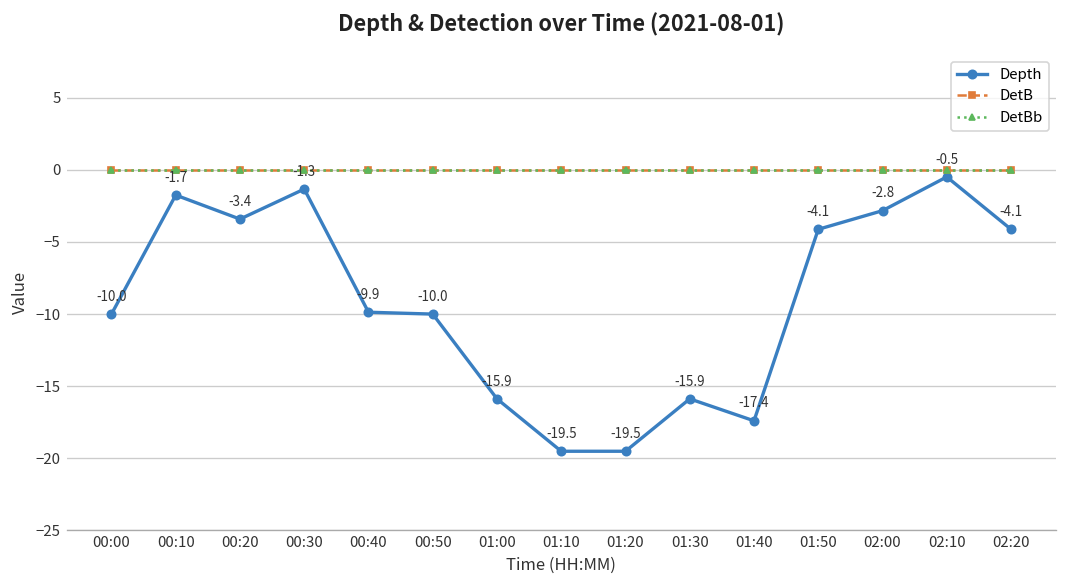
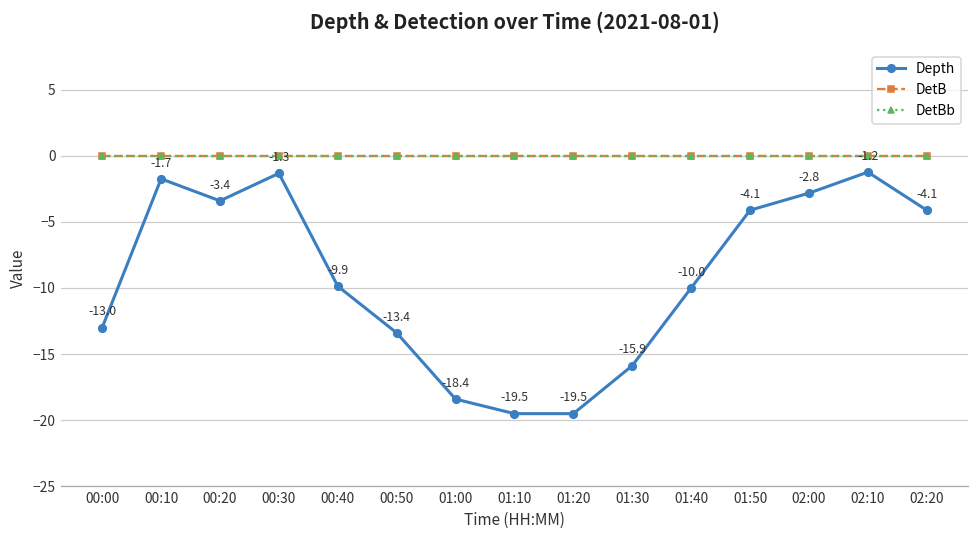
Depth, 00:00: -10.0 -> -13.0
Depth, 00:50: -10.0 -> -13.4
Depth, 01:00: -15.9 -> -18.4
Depth, 01:40: -17.4 -> -10.0
Depth, 02:10: -0.5 -> -1.2
